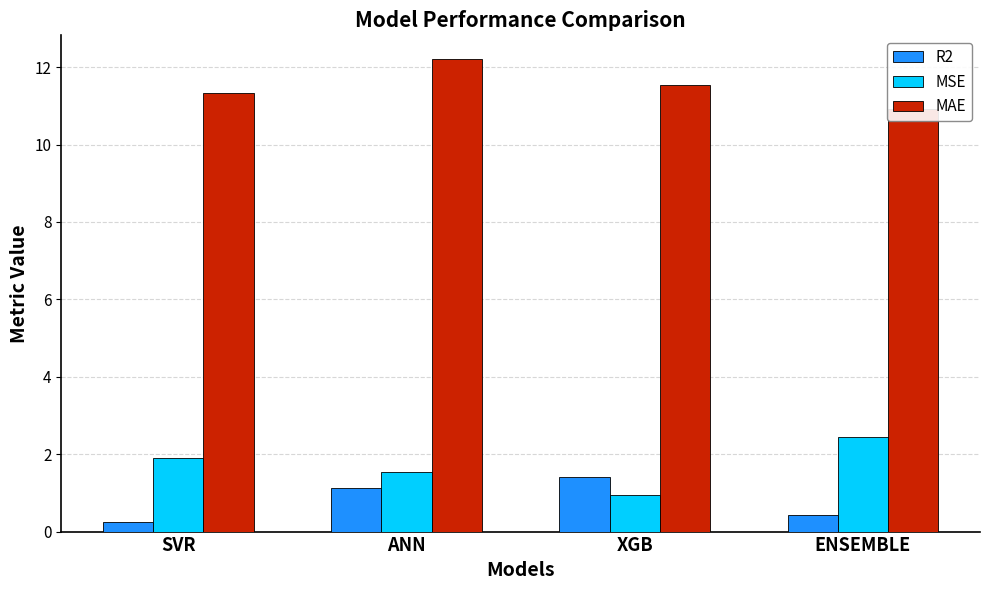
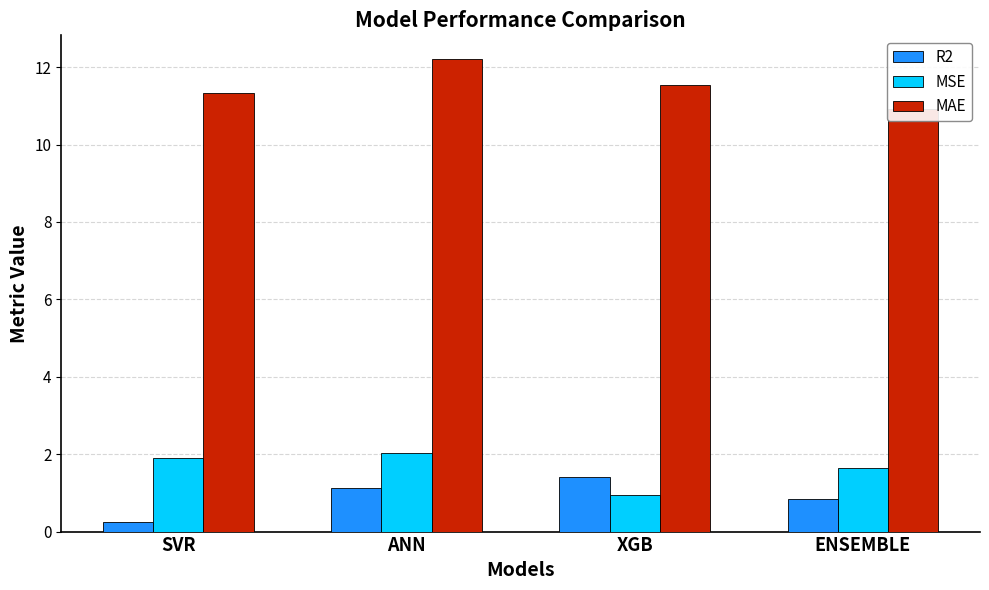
MSE, ANN: 1.5 -> 2.0
R2, ENSEMBLE: 0.4 -> 0.8
MSE, ENSEMBLE: 2.4 -> 1.6
